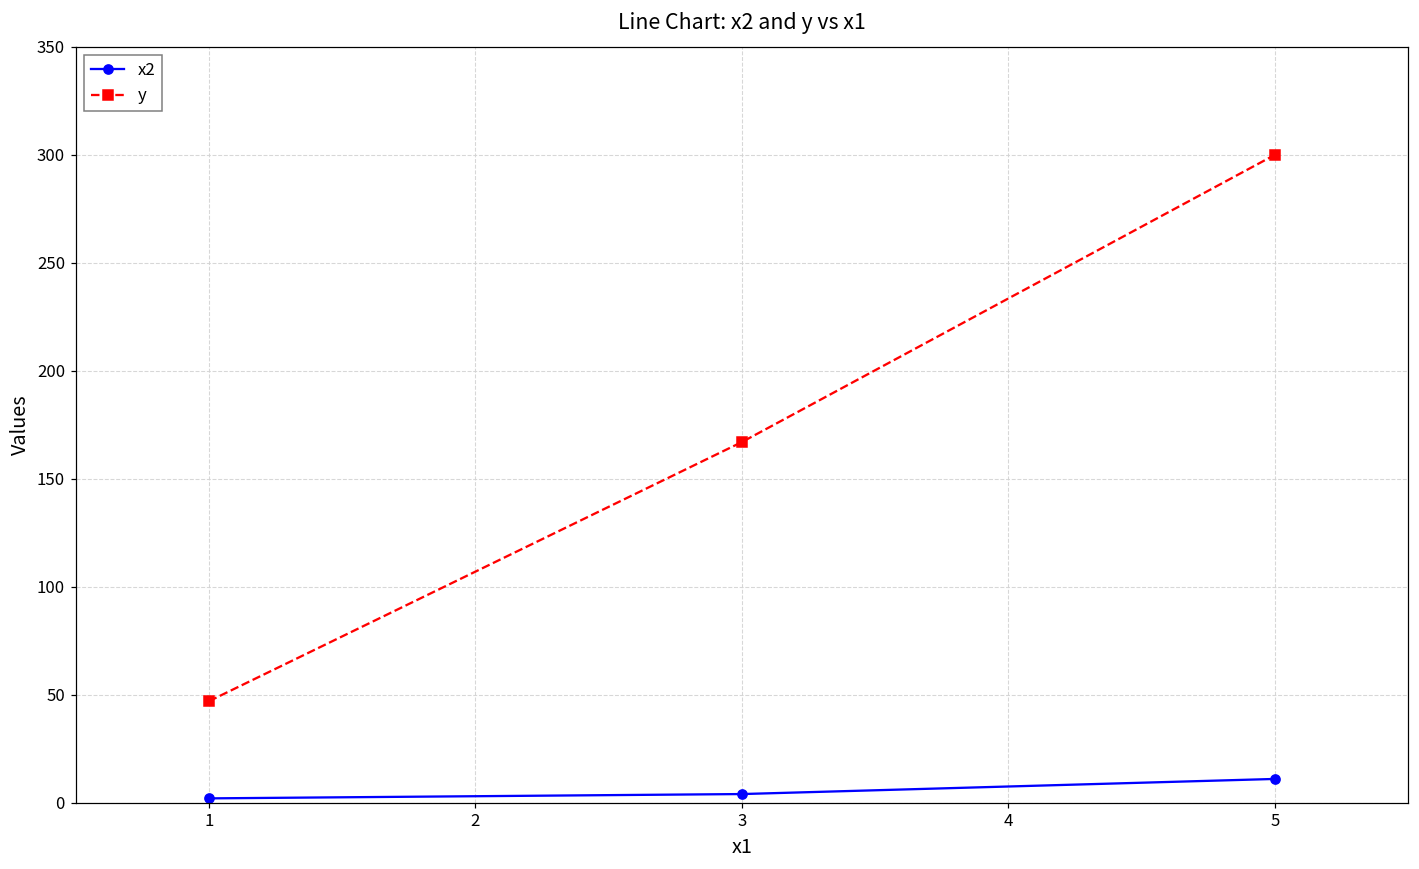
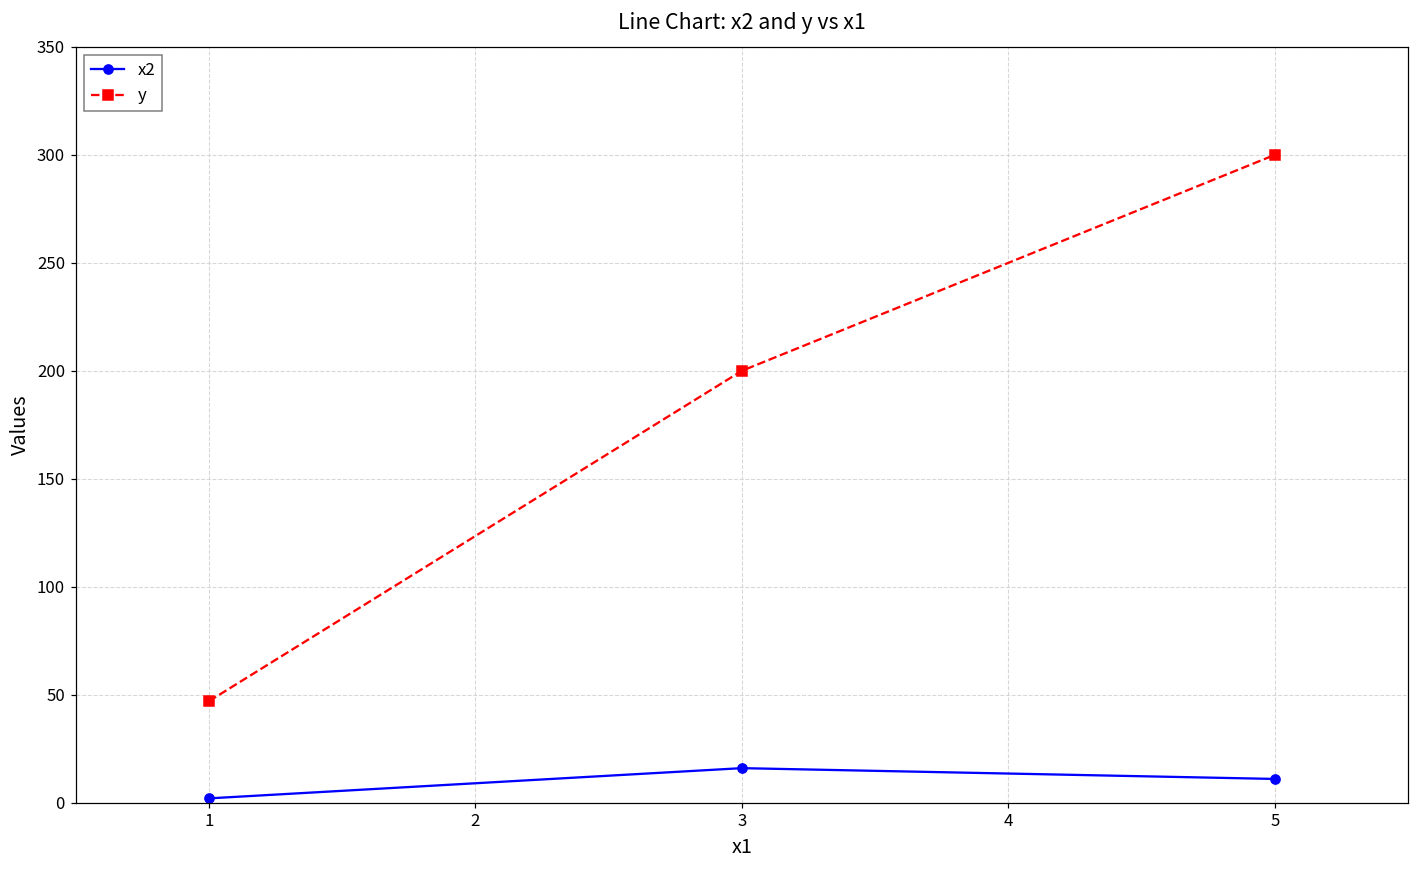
x2, 3: 4 -> 16
y, 3: 167 -> 200
